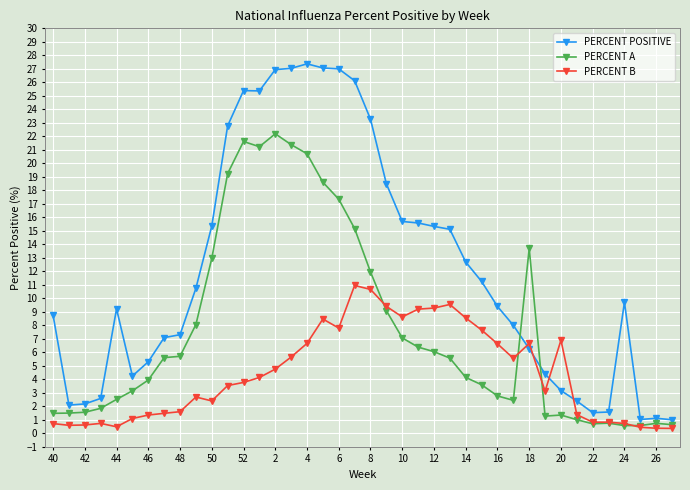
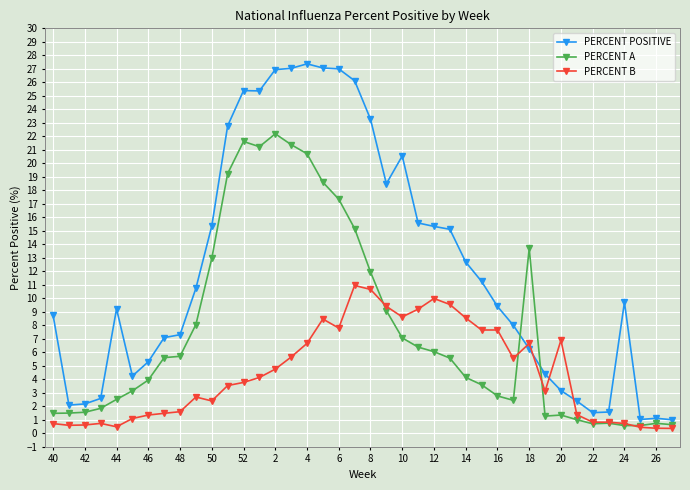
PERCENT POSITIVE, 10: 15.7 -> 20.5
PERCENT B, 12: 9.3 -> 10.0
PERCENT B, 16: 6.6 -> 7.7
